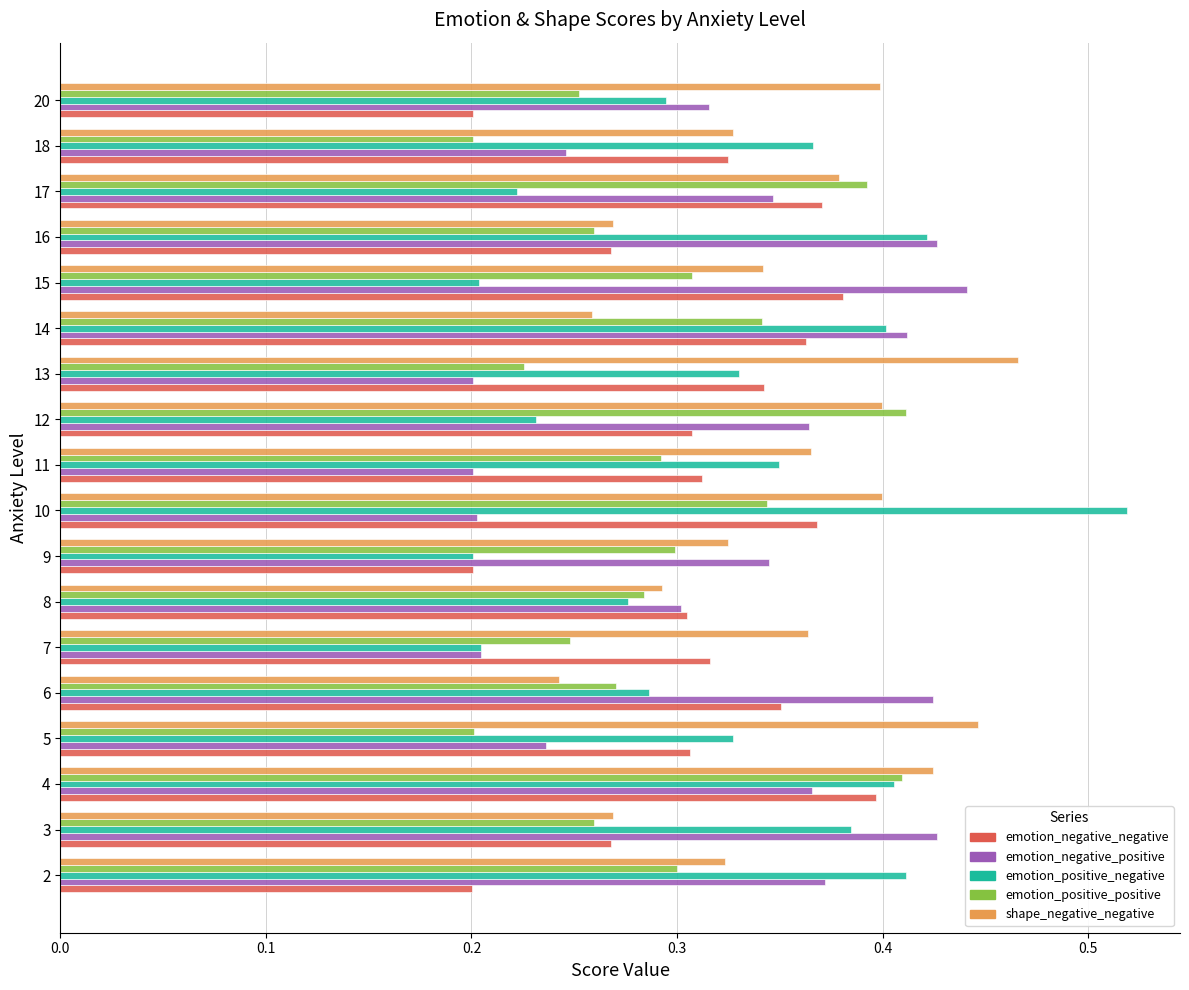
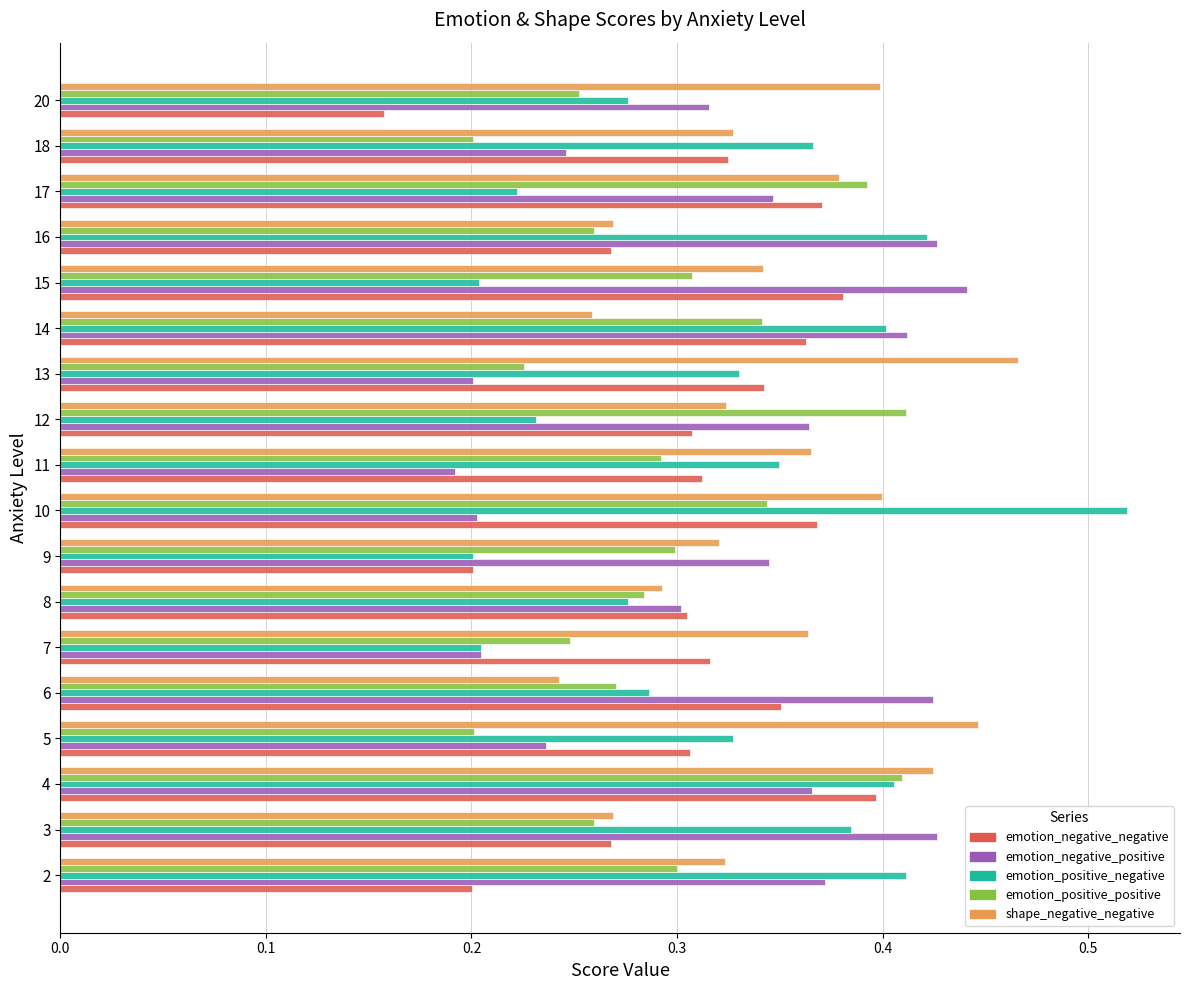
emotion_positive_negative, 20: 0.294 -> 0.276
emotion_negative_negative, 20: 0.201 -> 0.157
shape_negative_negative, 12: 0.400 -> 0.324
emotion_negative_positive, 11: 0.201 -> 0.192
shape_negative_negative, 9: 0.325 -> 0.320
